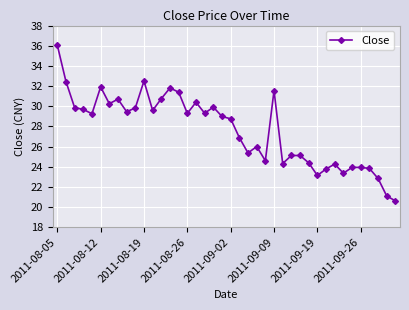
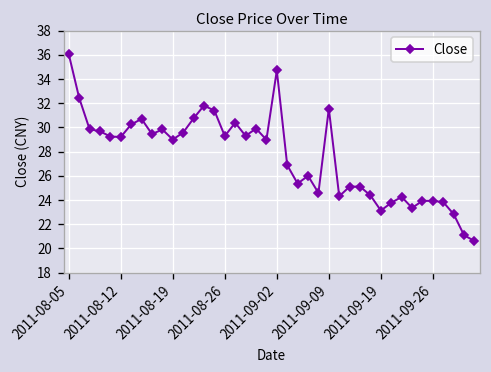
2011-08-12: 31.9 -> 29.2
2011-08-19: 32.5 -> 29.0
2011-09-02: 28.8 -> 34.7
